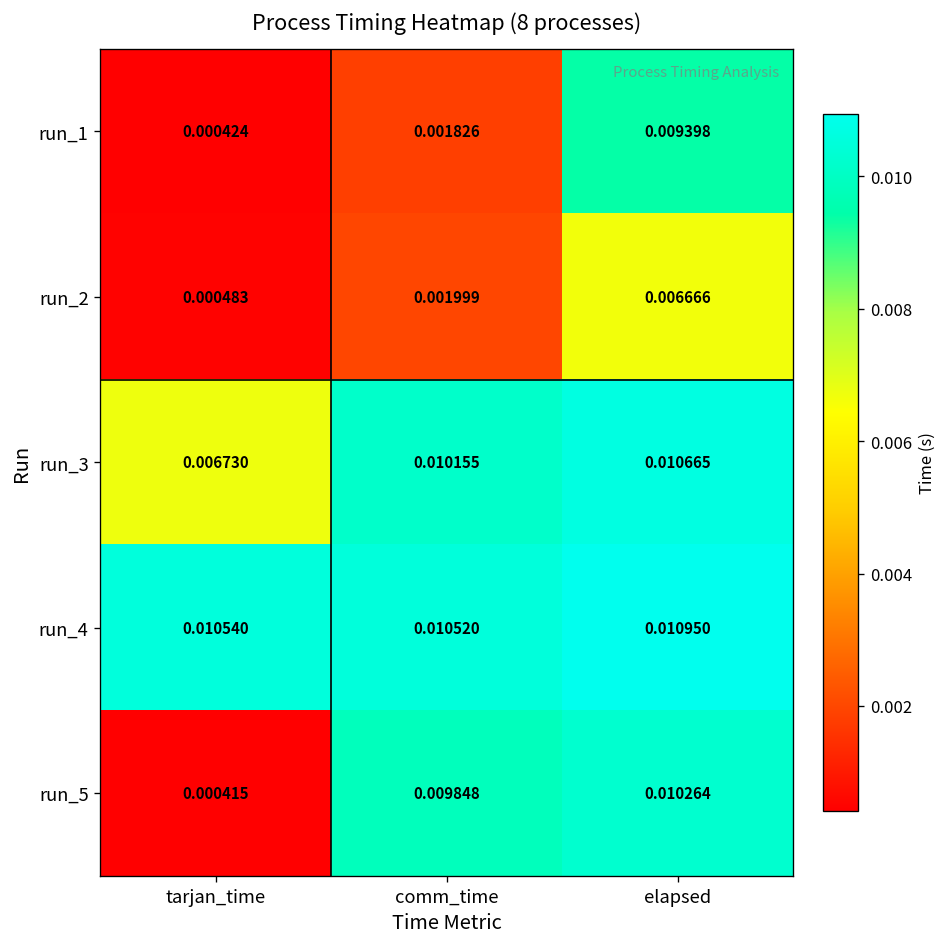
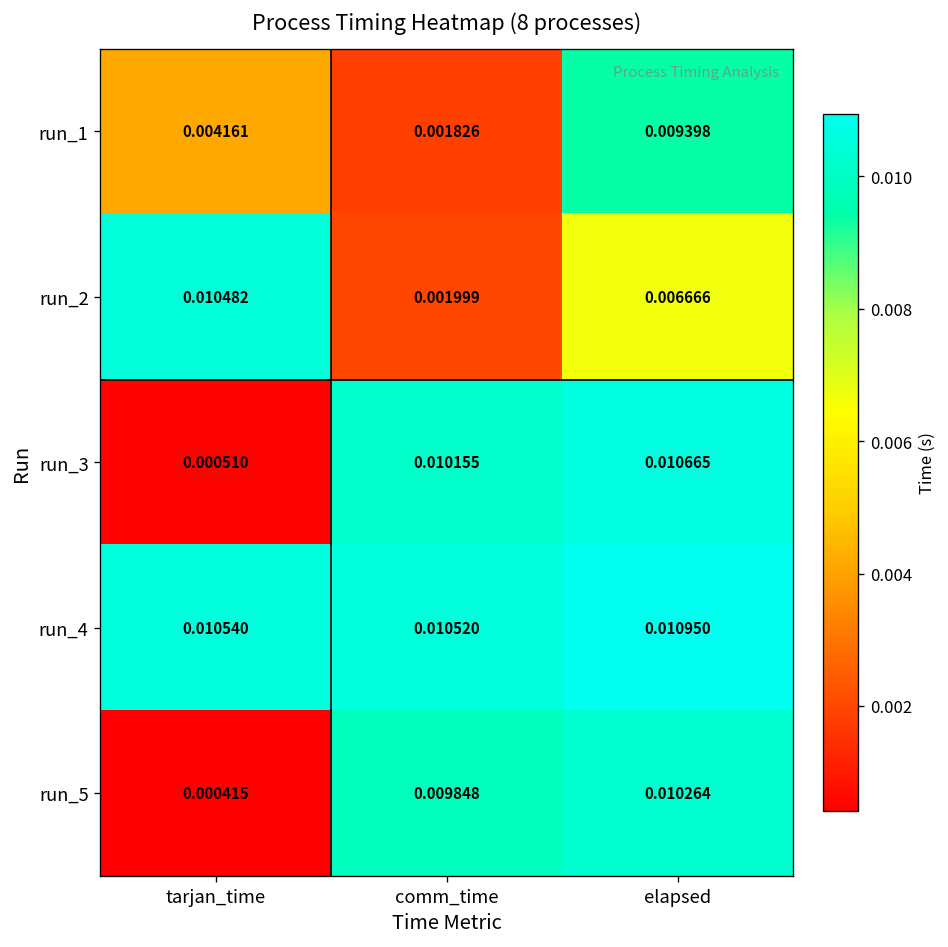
run_1, tarjan_time: 0.000424 -> 0.004161
run_2, tarjan_time: 0.000483 -> 0.010482
run_3, tarjan_time: 0.006730 -> 0.000510
